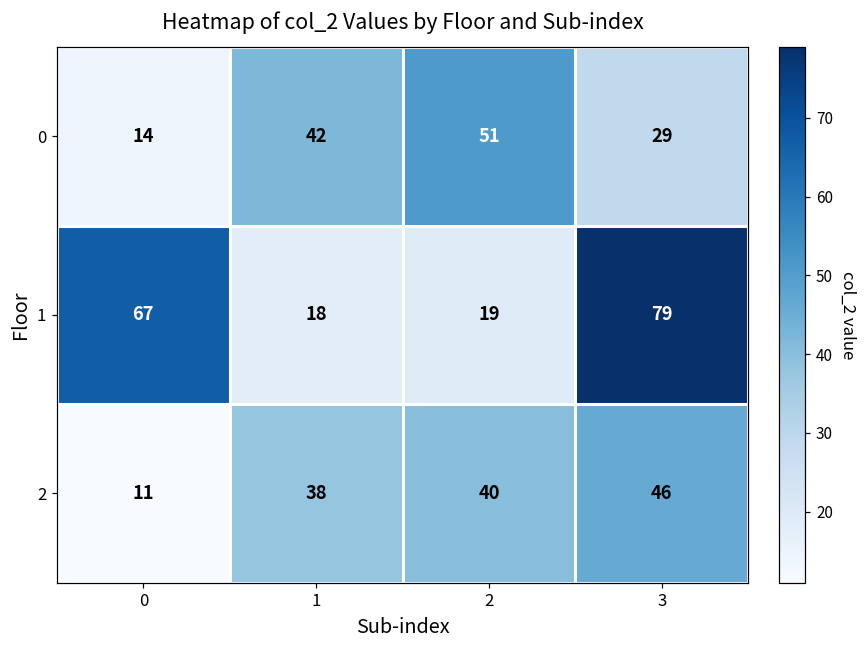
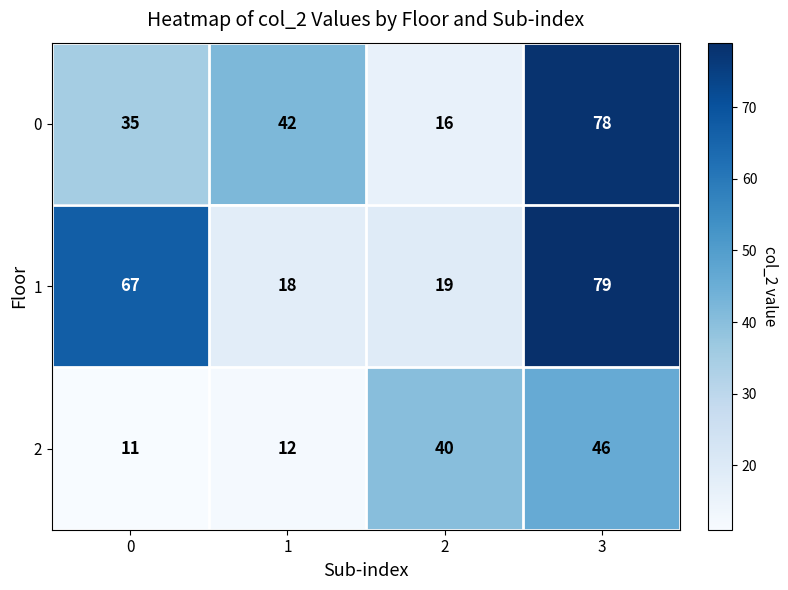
0, 0: 14 -> 35
0, 2: 51 -> 16
0, 3: 29 -> 78
2, 1: 38 -> 12
